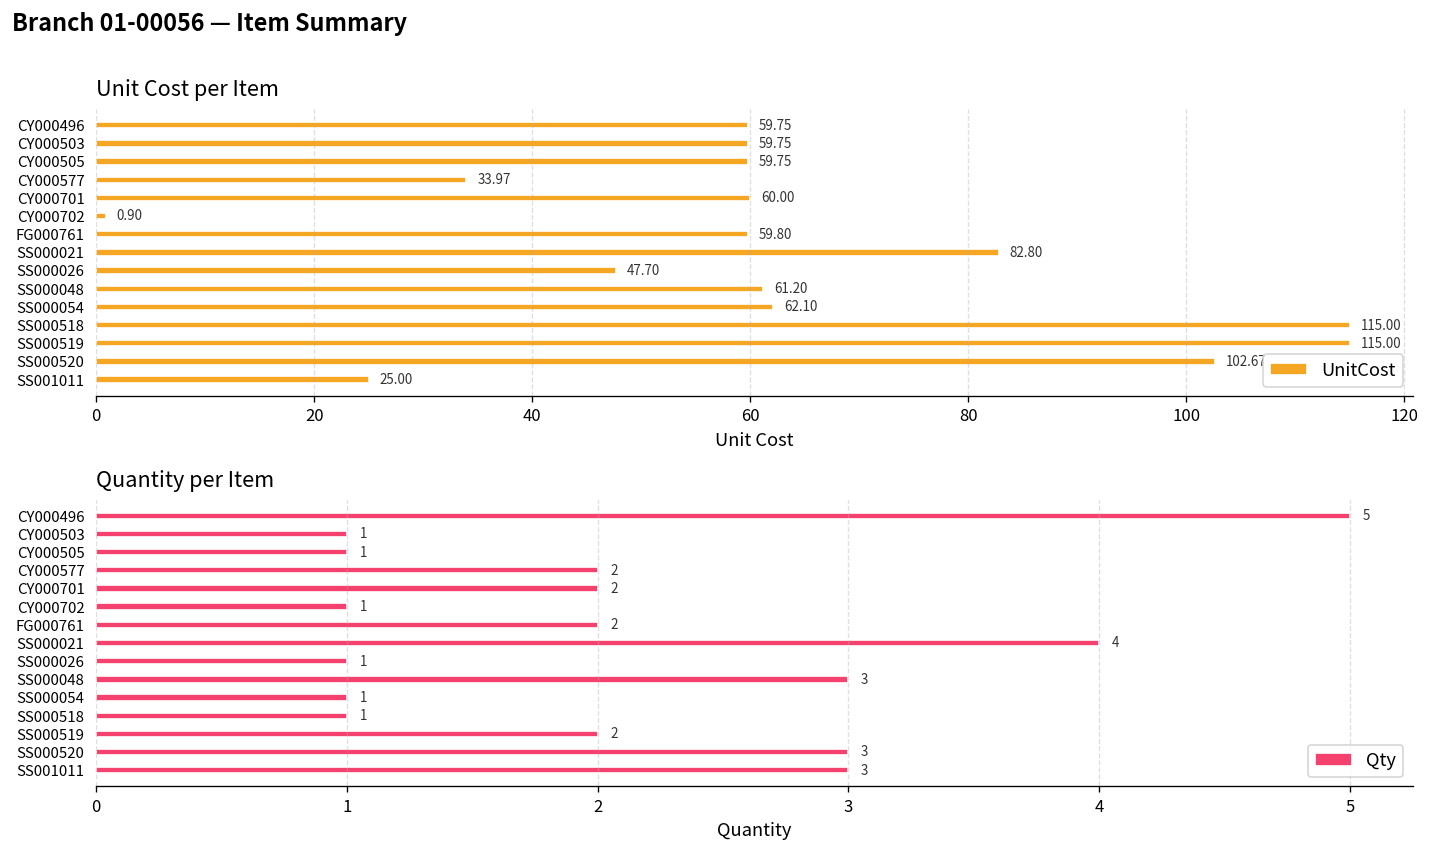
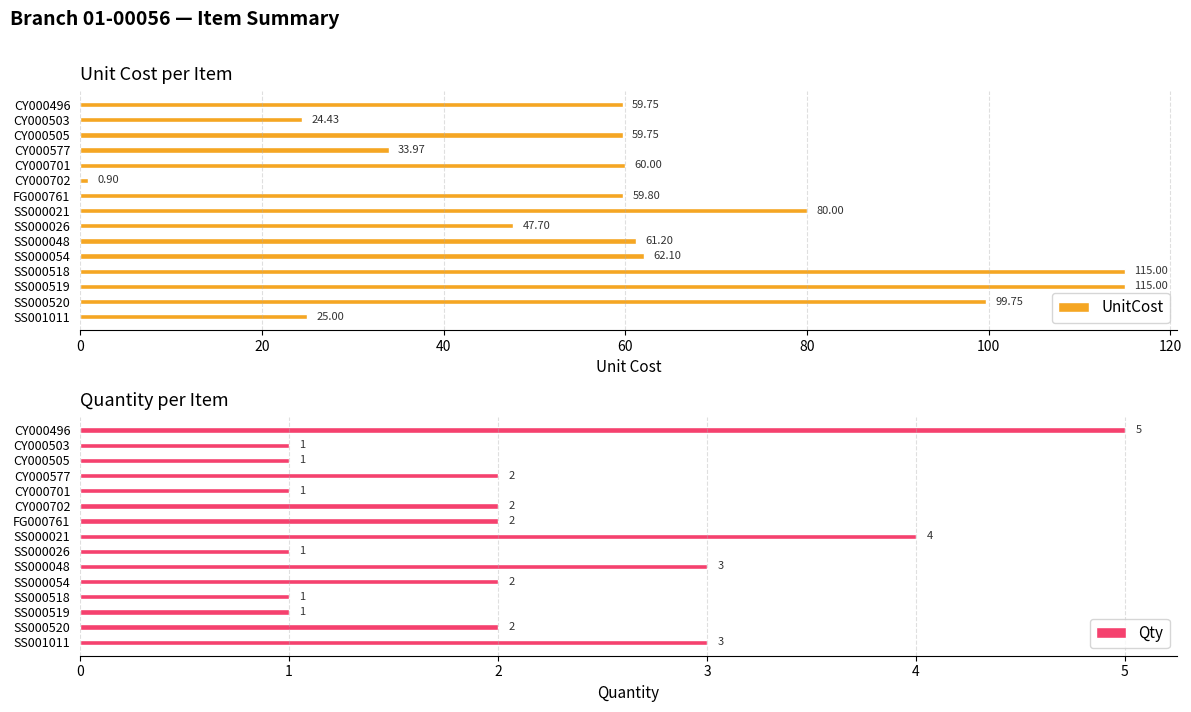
Unit Cost per Item, CY000503: 59.75 -> 24.43
Unit Cost per Item, SS000021: 82.80 -> 80.00
Unit Cost per Item, SS000520: 103 -> 100
Quantity per Item, CY000701: 2 -> 1
Quantity per Item, CY000702: 1 -> 2
Quantity per Item, SS000054: 1 -> 2
Quantity per Item, SS000519: 2 -> 1
Quantity per Item, SS000520: 3 -> 2
